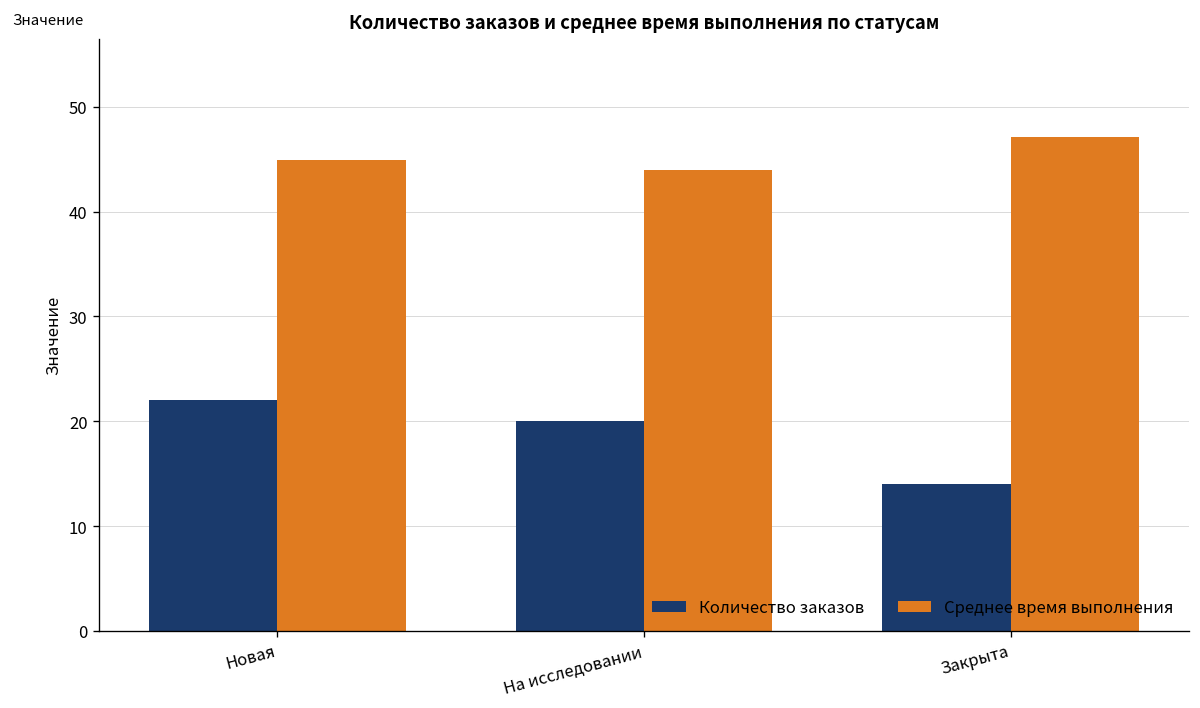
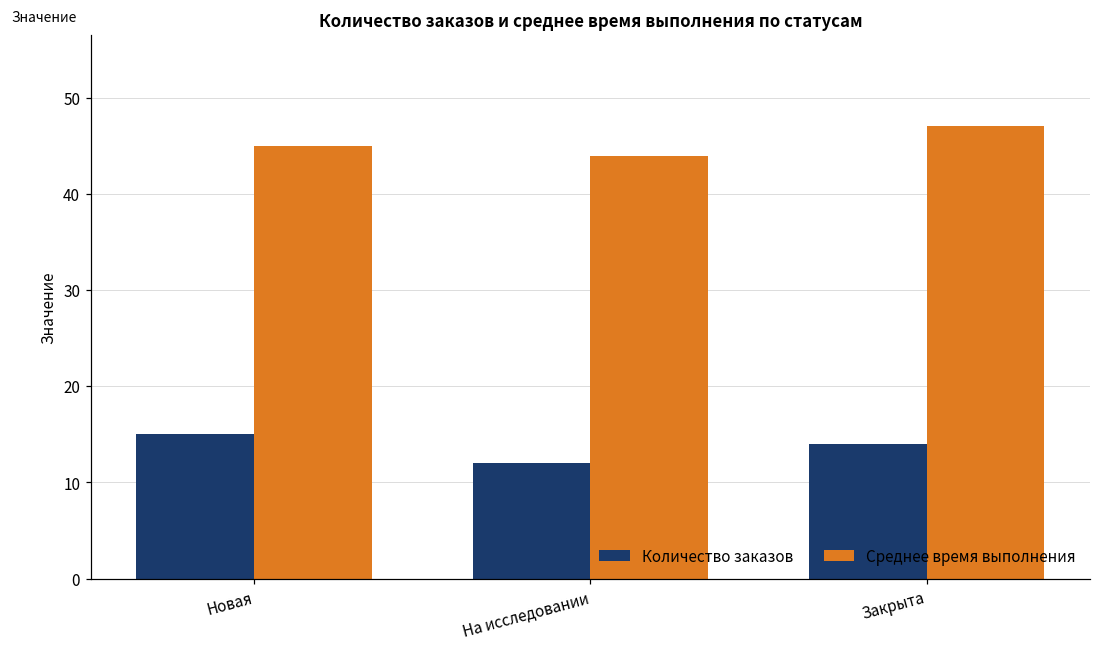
Количество заказов, Новая: 22 -> 15
Количество заказов, На исследовании: 20 -> 12
